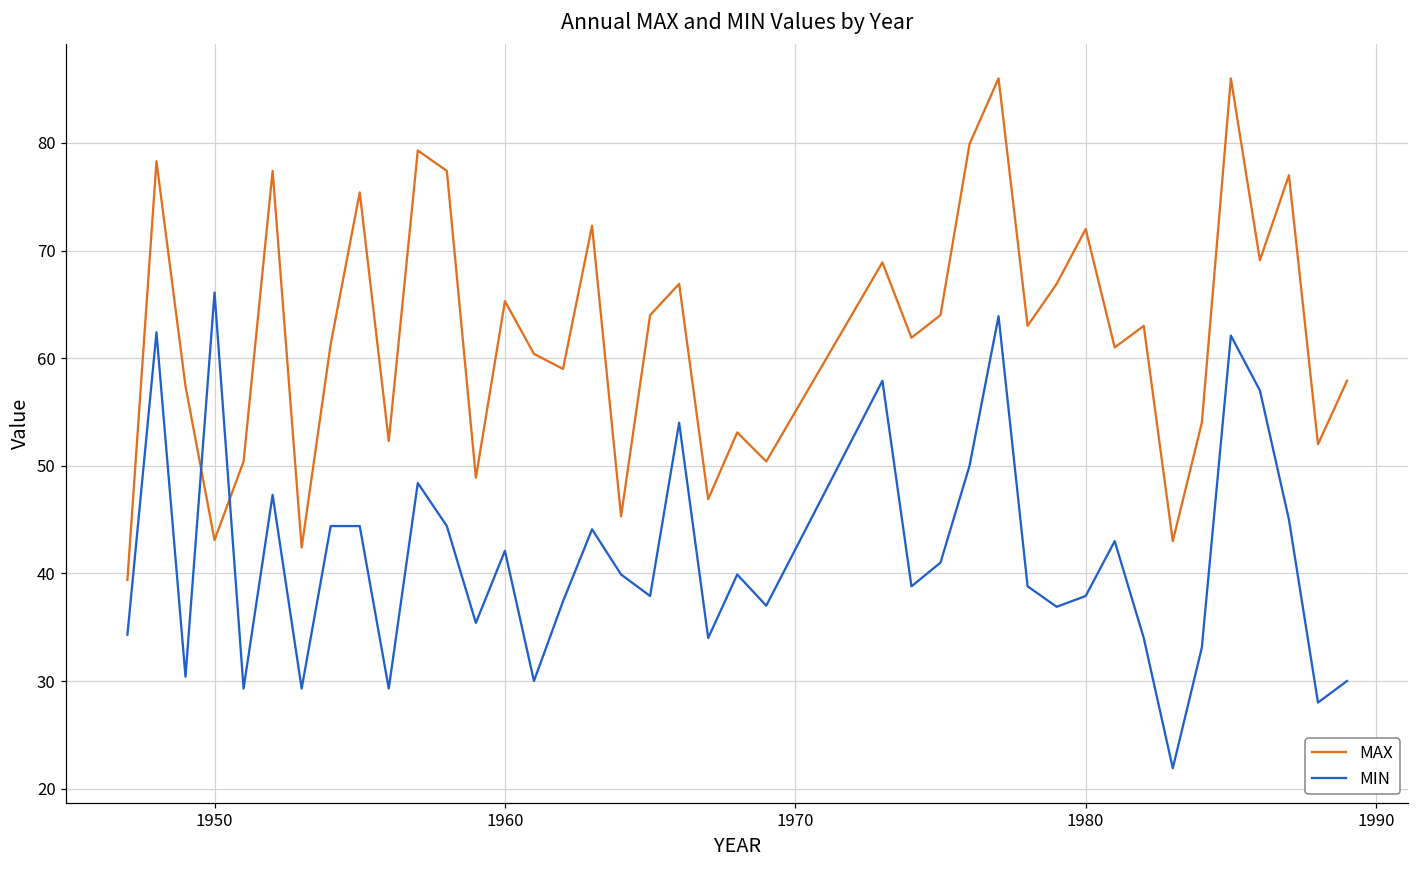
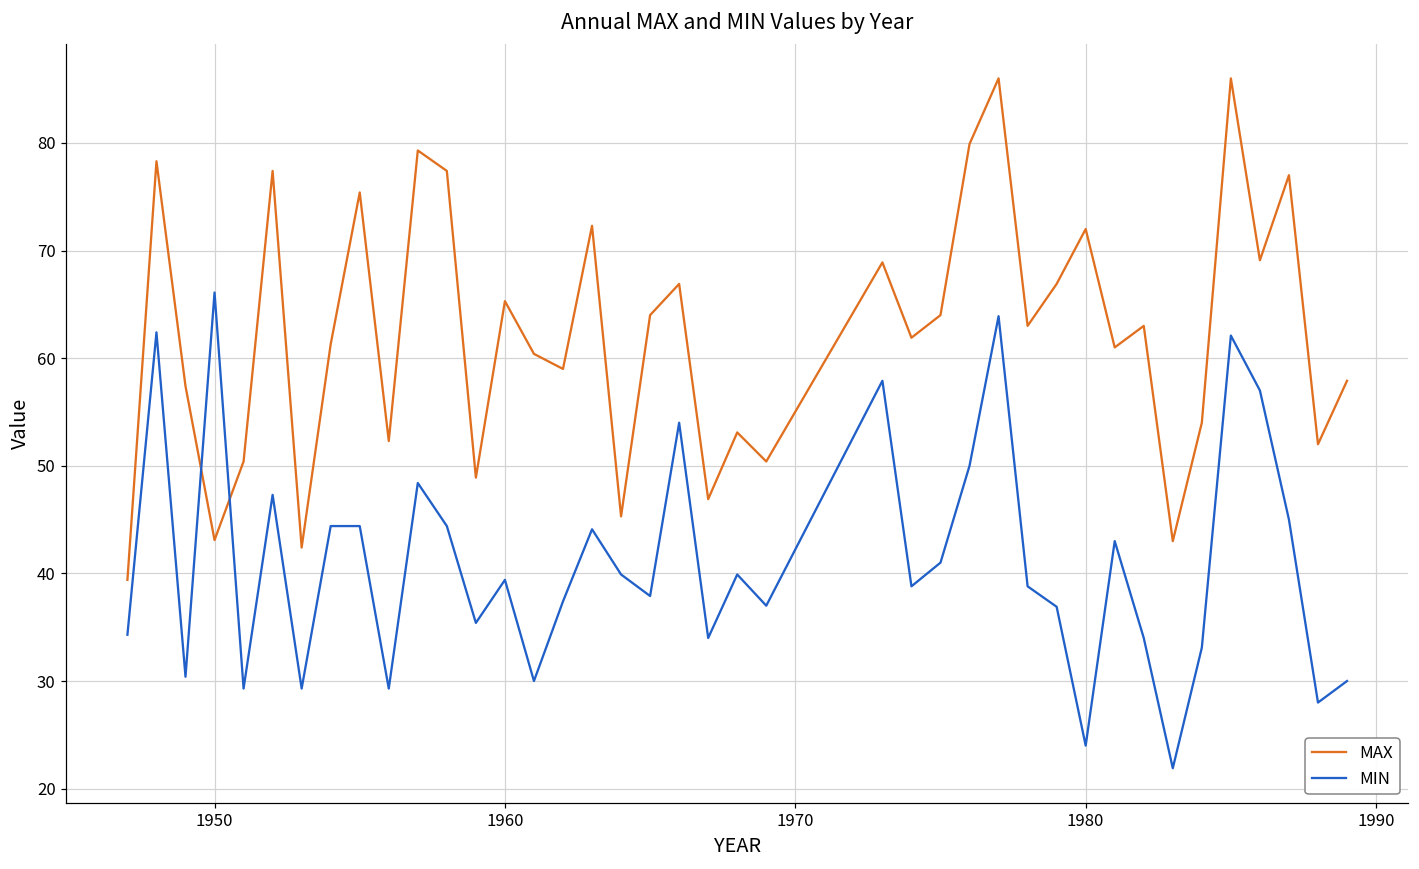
MIN, 1960: 42 -> 39
MIN, 1980: 38 -> 24
